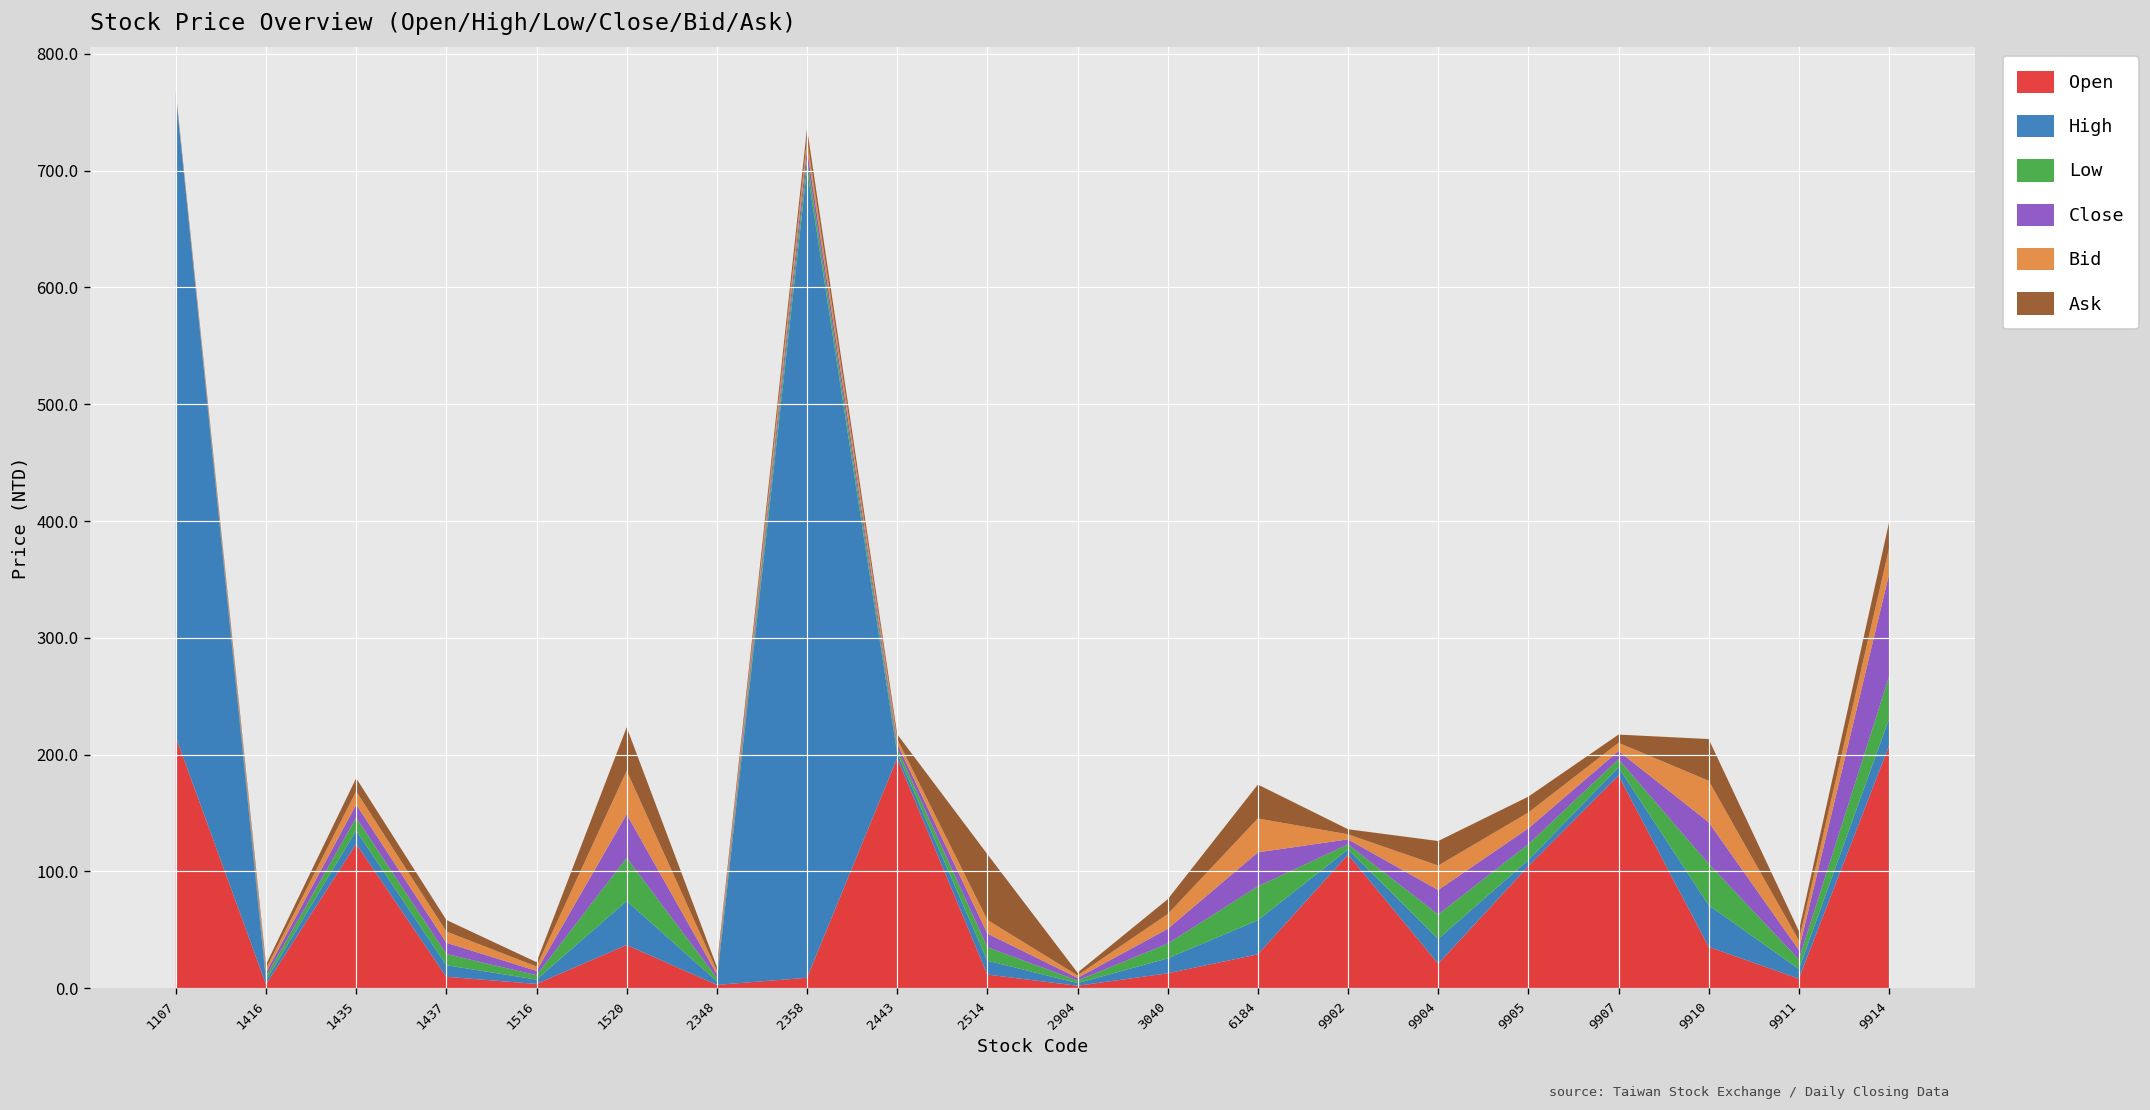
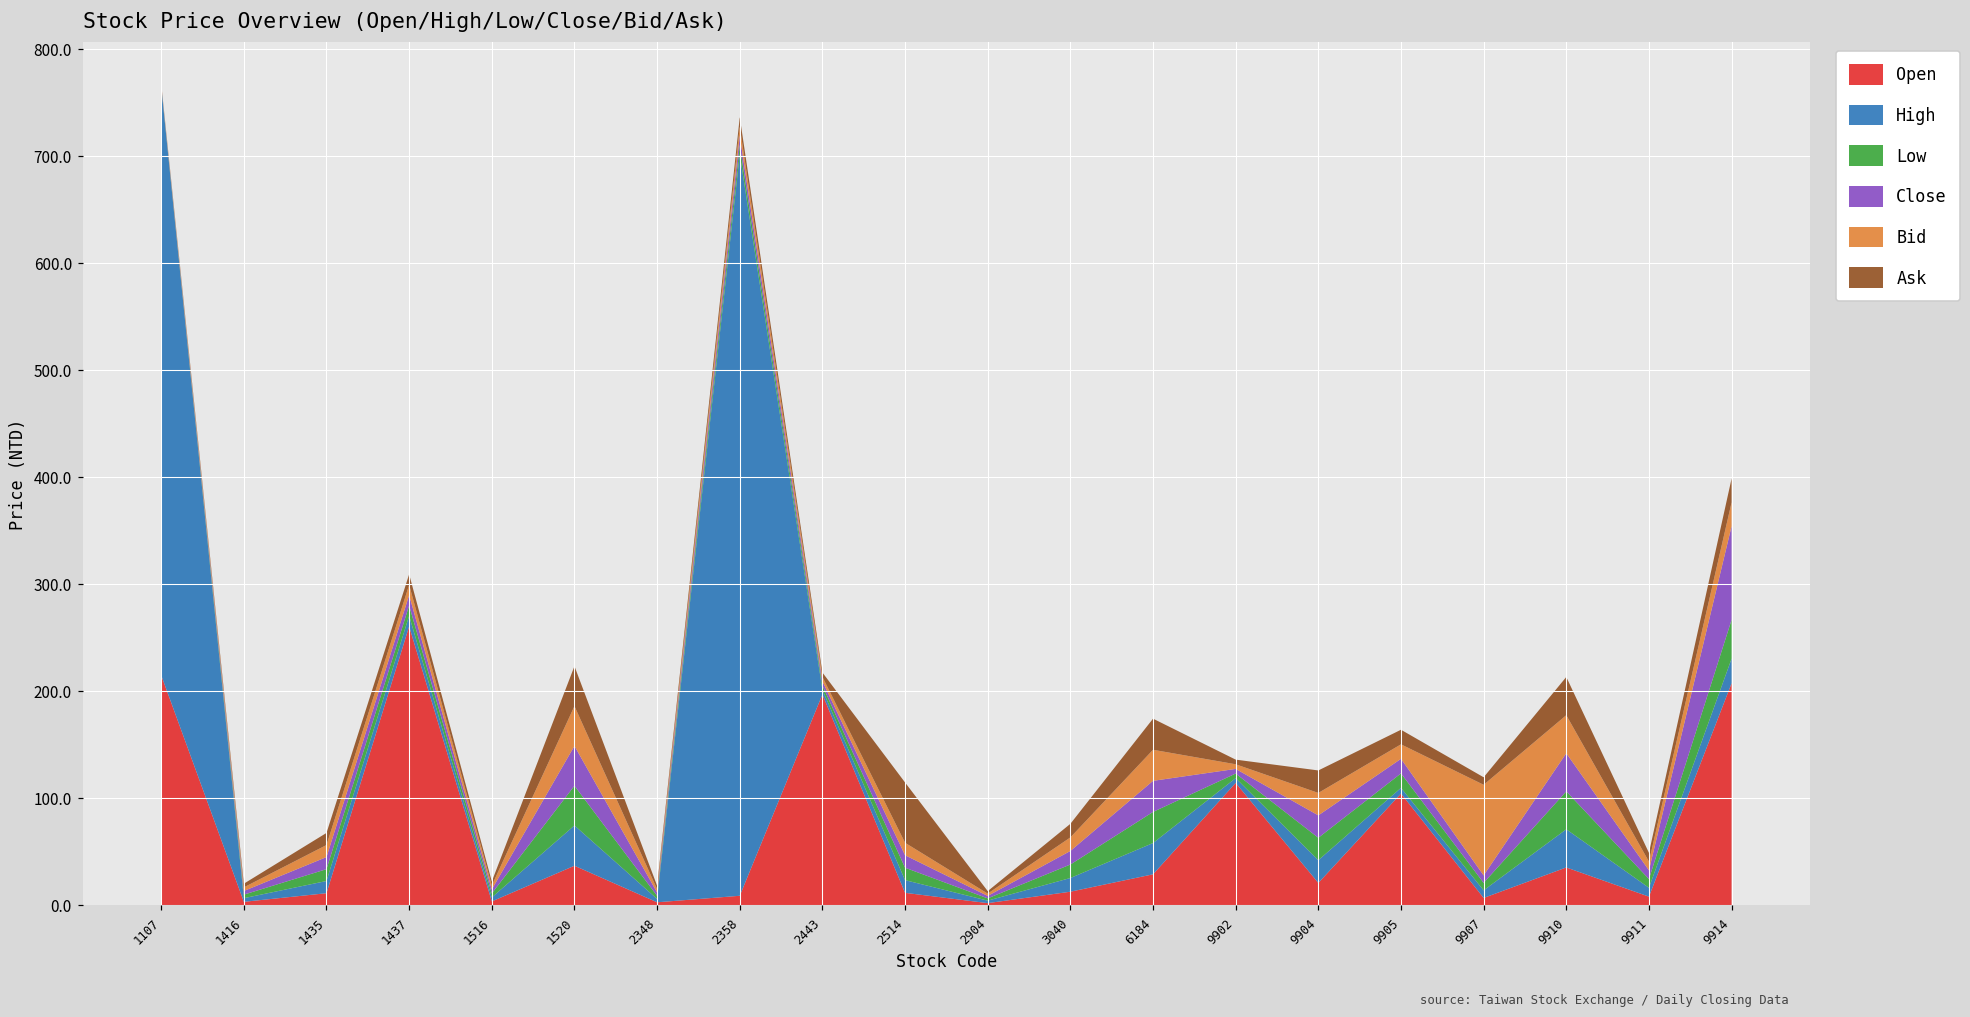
Open, 1435: 120 -> 10
Open, 1437: 10 -> 260
Open, 9907: 180 -> 10
Bid, 9907: 10 -> 80
